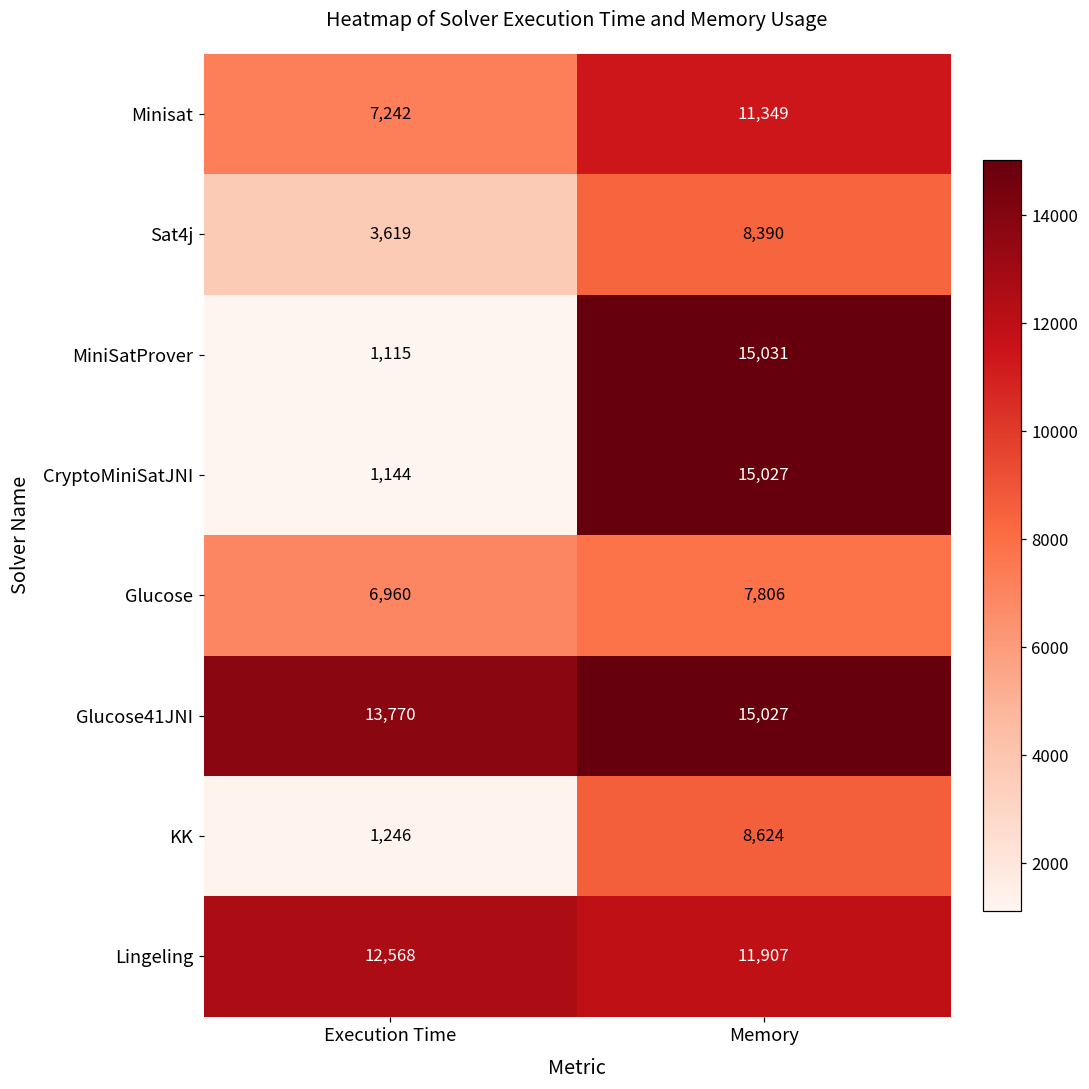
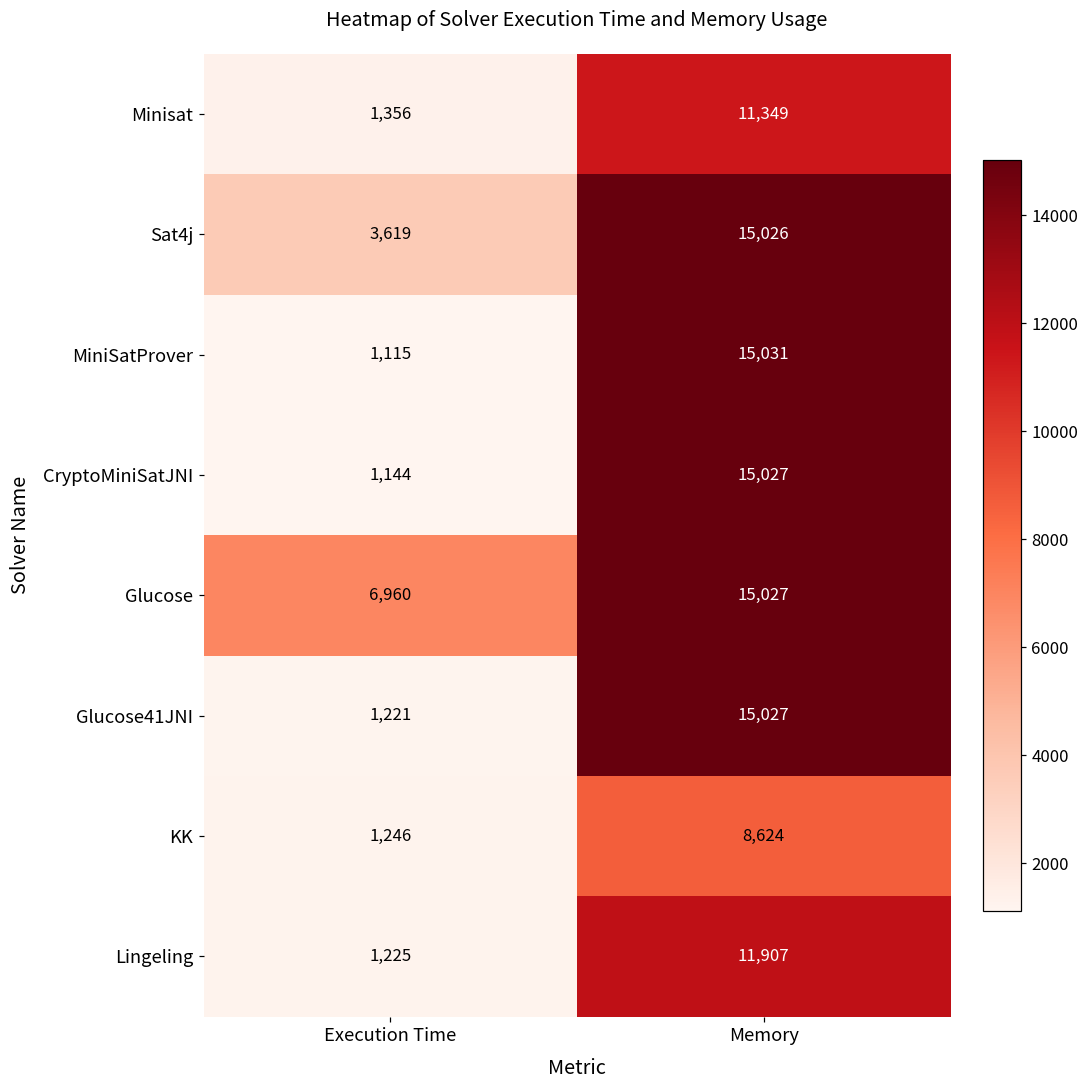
Minisat, Execution Time: 7,242 -> 1,356
Sat4j, Memory: 8,390 -> 15,026
Glucose, Memory: 7,806 -> 15,027
Glucose41JNI, Execution Time: 13,770 -> 1,221
Lingeling, Execution Time: 12,568 -> 1,225
